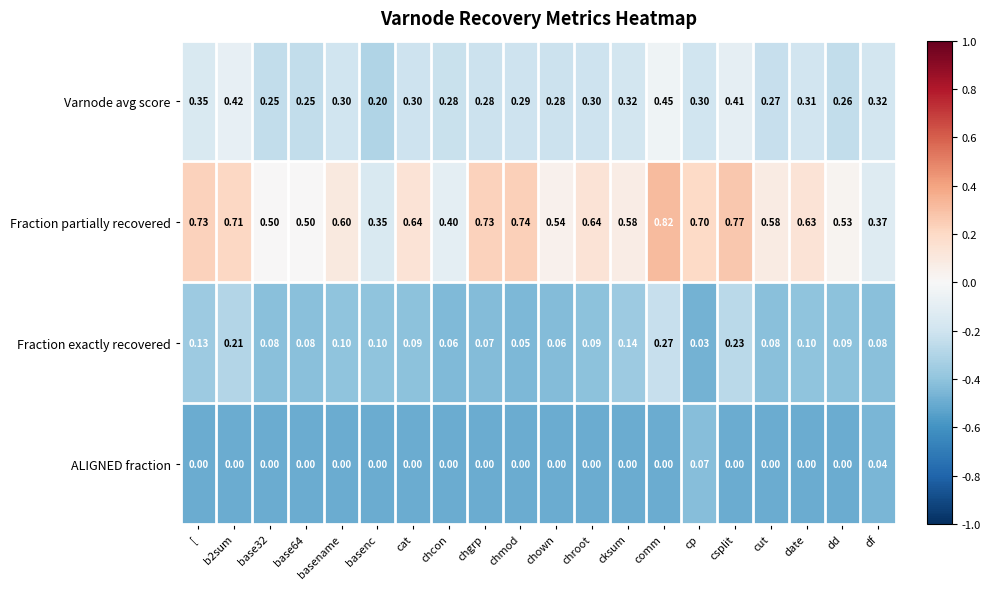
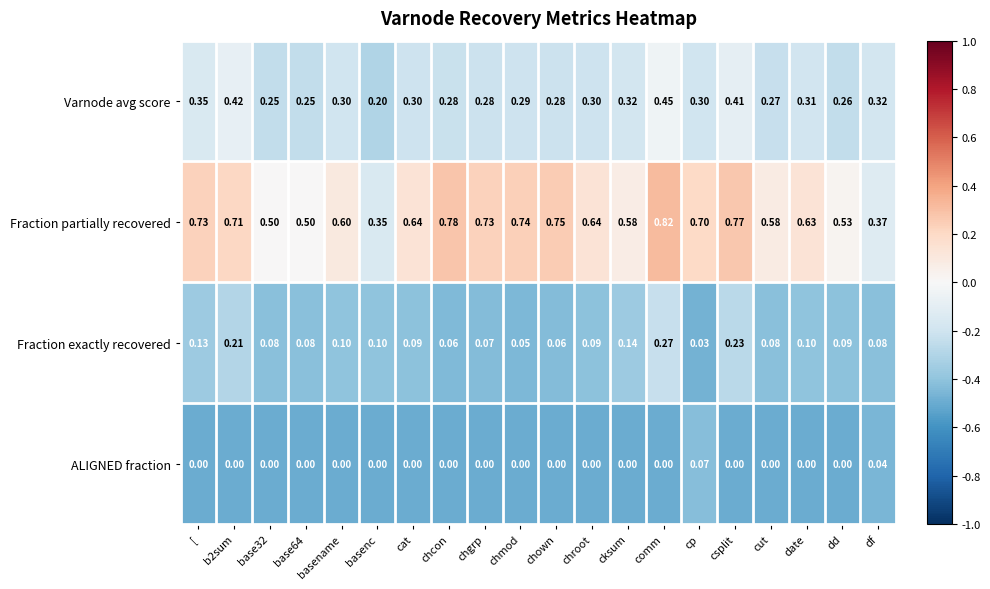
Fraction partially recovered, chcon: 0.40 -> 0.78
Fraction partially recovered, chown: 0.54 -> 0.75
